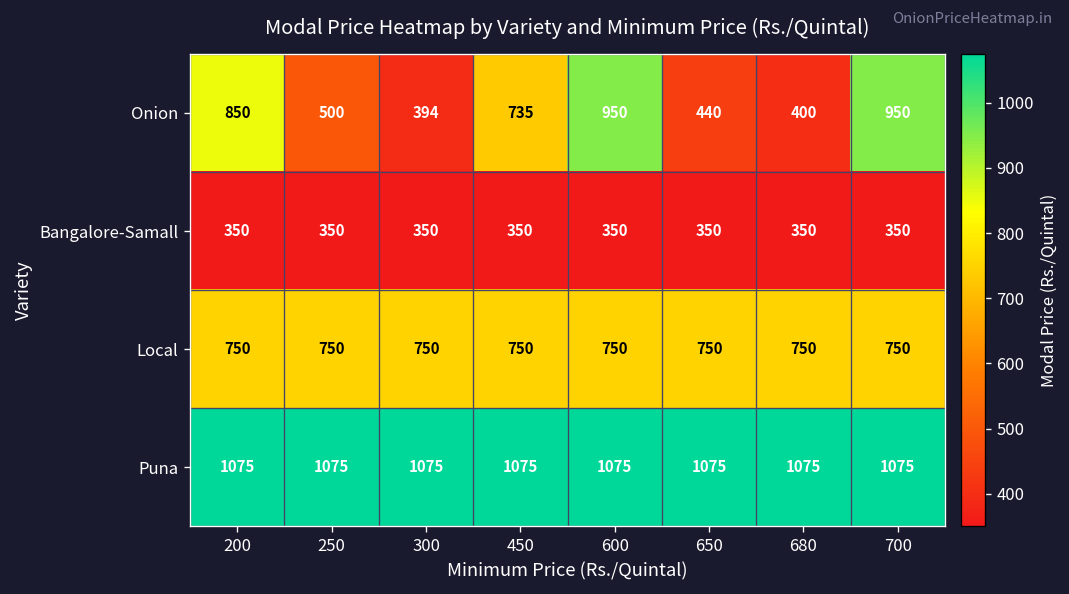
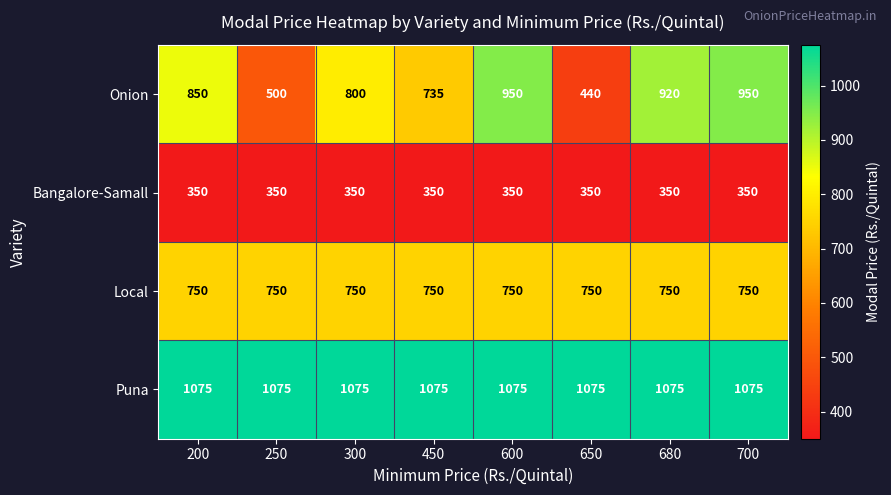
Onion, 300: 394 -> 800
Onion, 680: 400 -> 920
